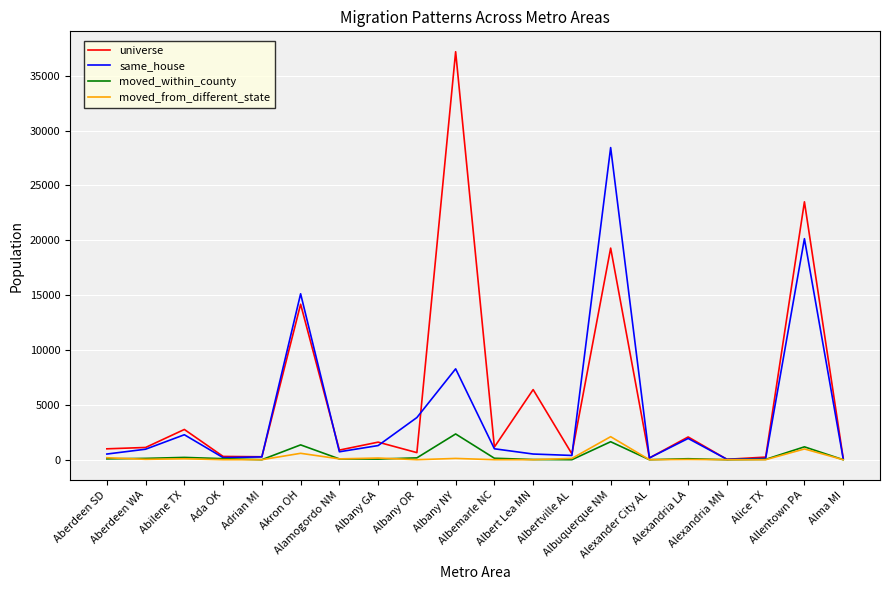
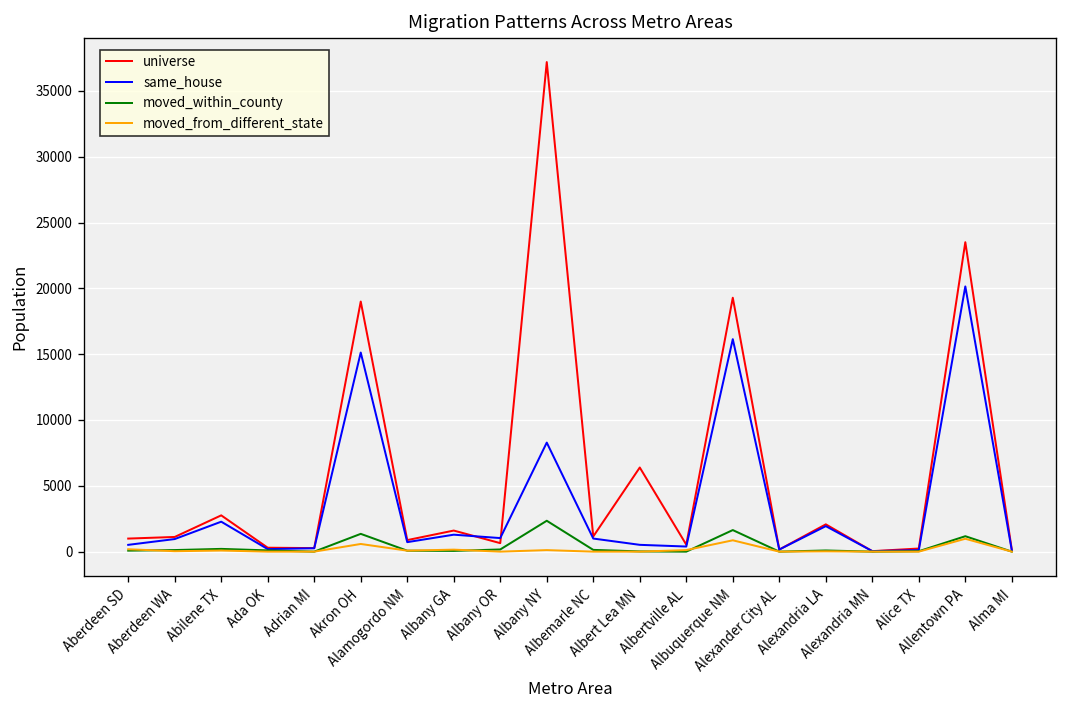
universe, Akron OH: 14200 -> 19000
same_house, Albany OR: 3800 -> 1000
same_house, Albuquerque NM: 28400 -> 16100
moved_from_different_state, Albuquerque NM: 2100 -> 900
